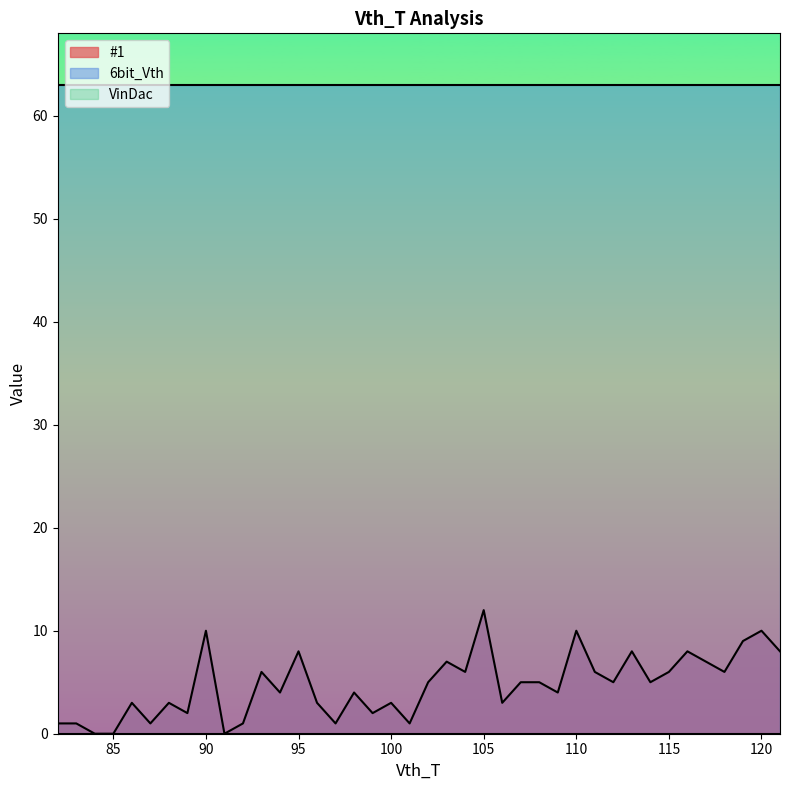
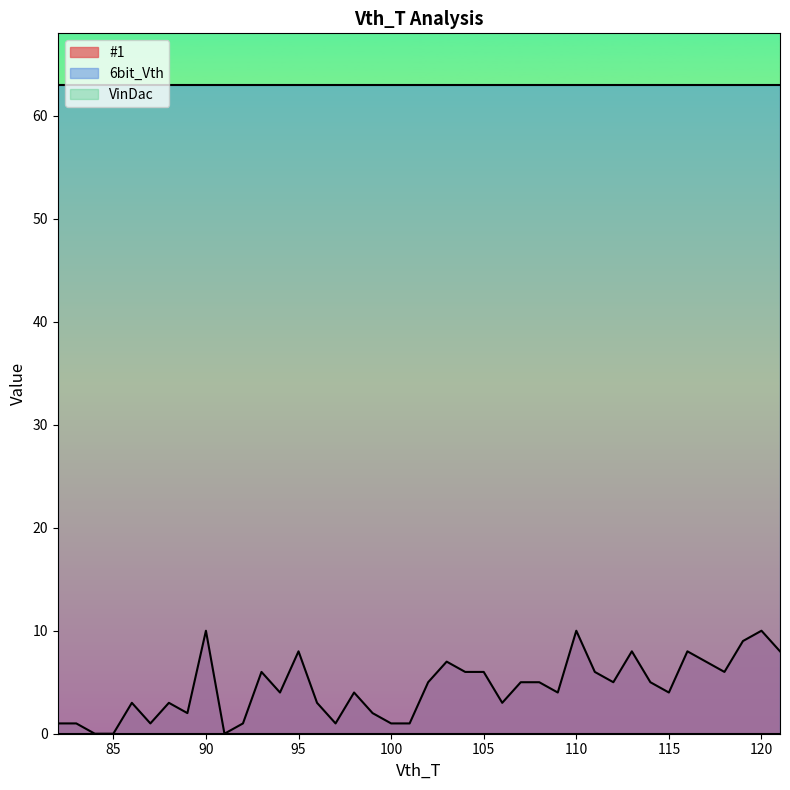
#1, 100: 3 -> 1
#1, 105: 12 -> 6
#1, 115: 6 -> 4
